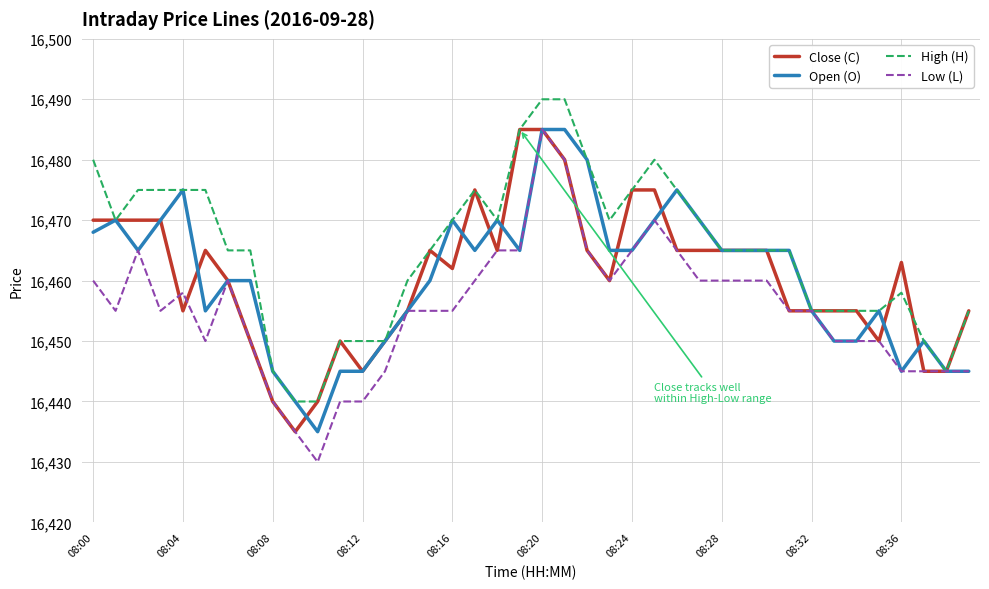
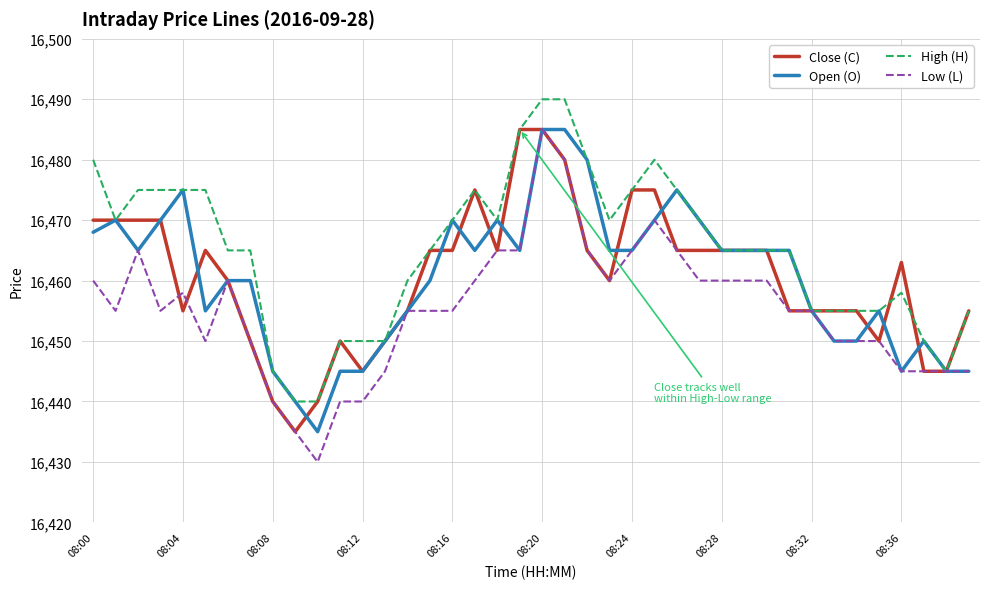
Close (C), 08:16: 16,462 -> 16,465
